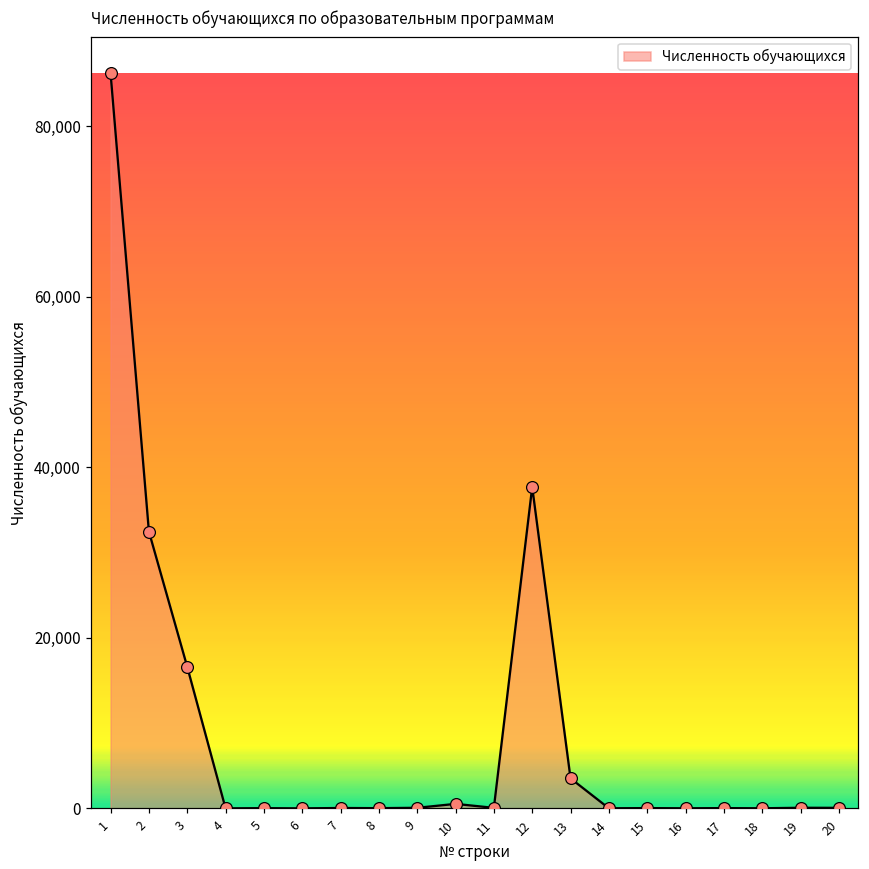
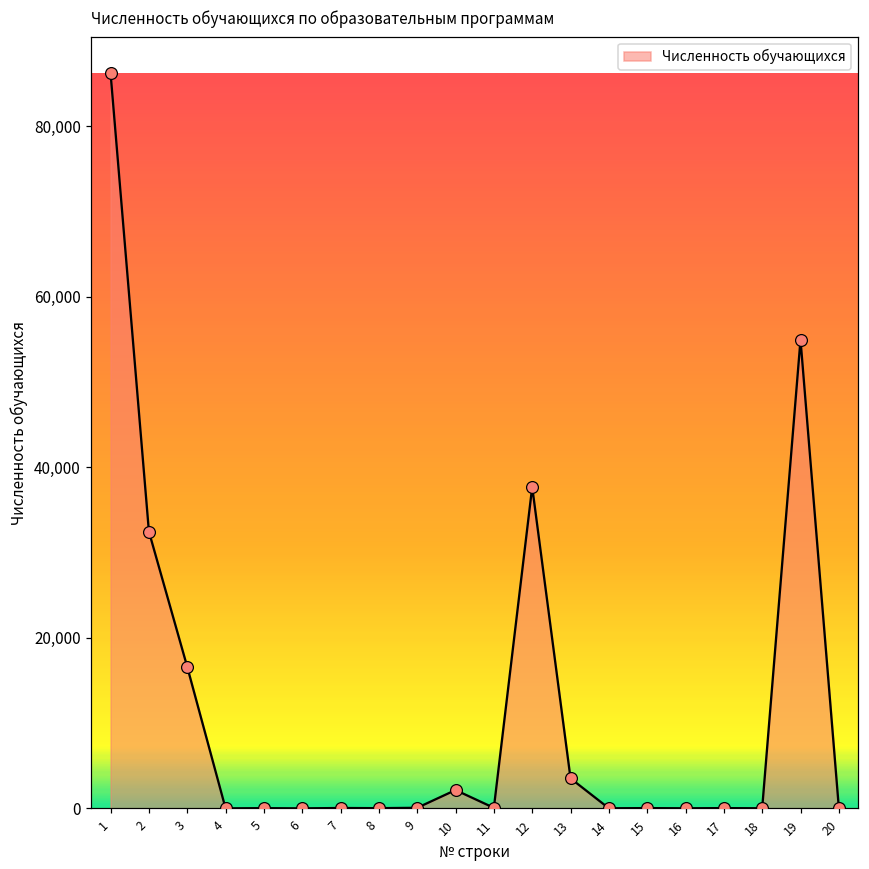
10: 1,000 -> 2,000
19: 0 -> 55,000
